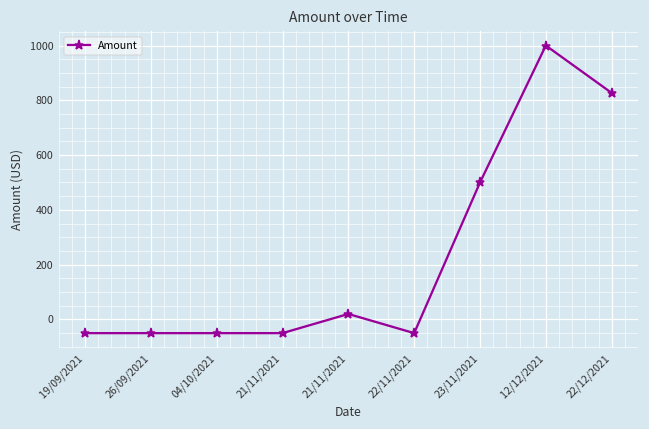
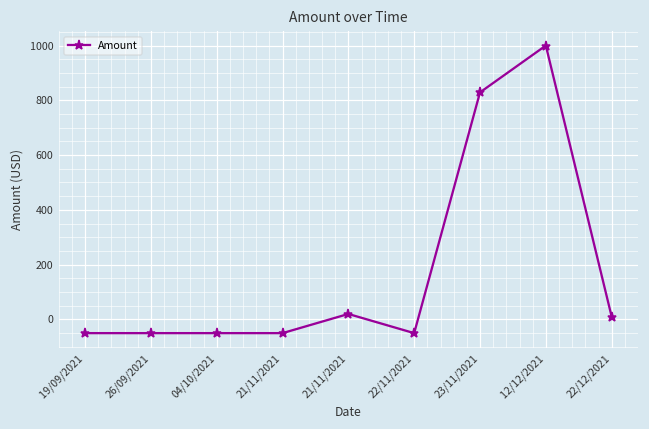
23/11/2021: 500 -> 830
22/12/2021: 830 -> 10
